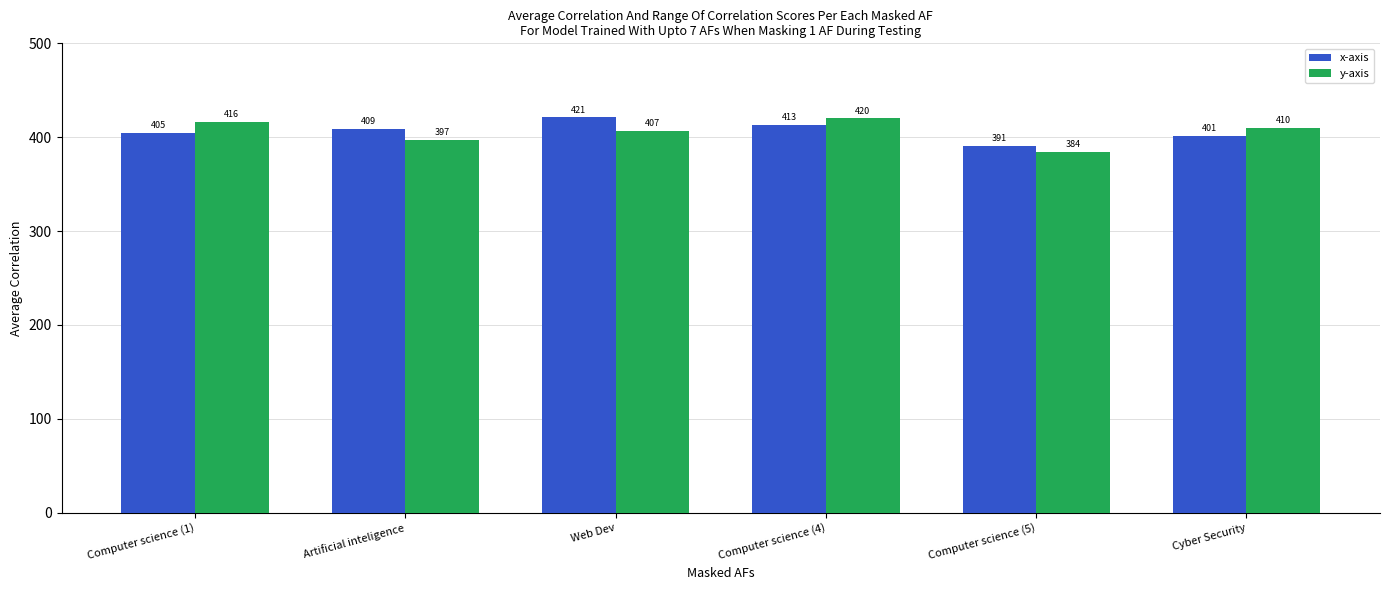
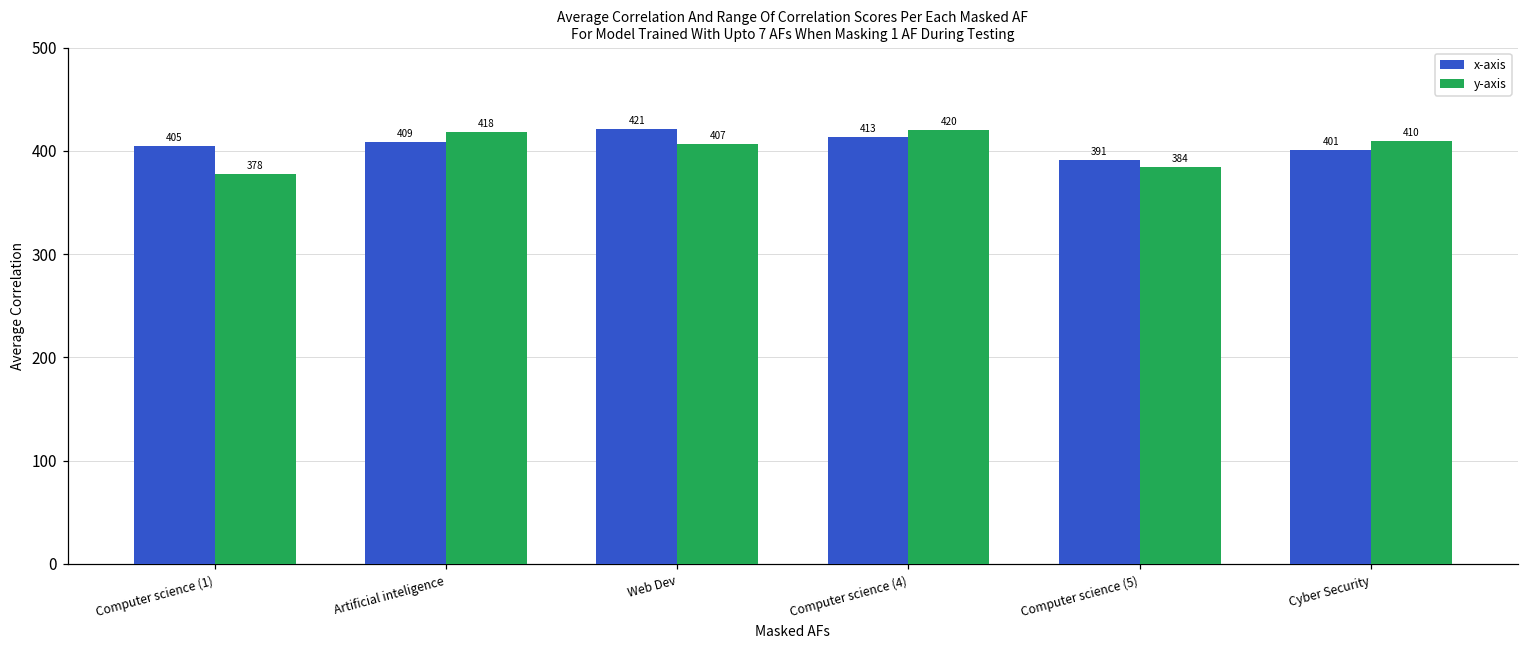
y-axis, Computer science (1): 416 -> 378
y-axis, Artificial inteligence: 397 -> 418
